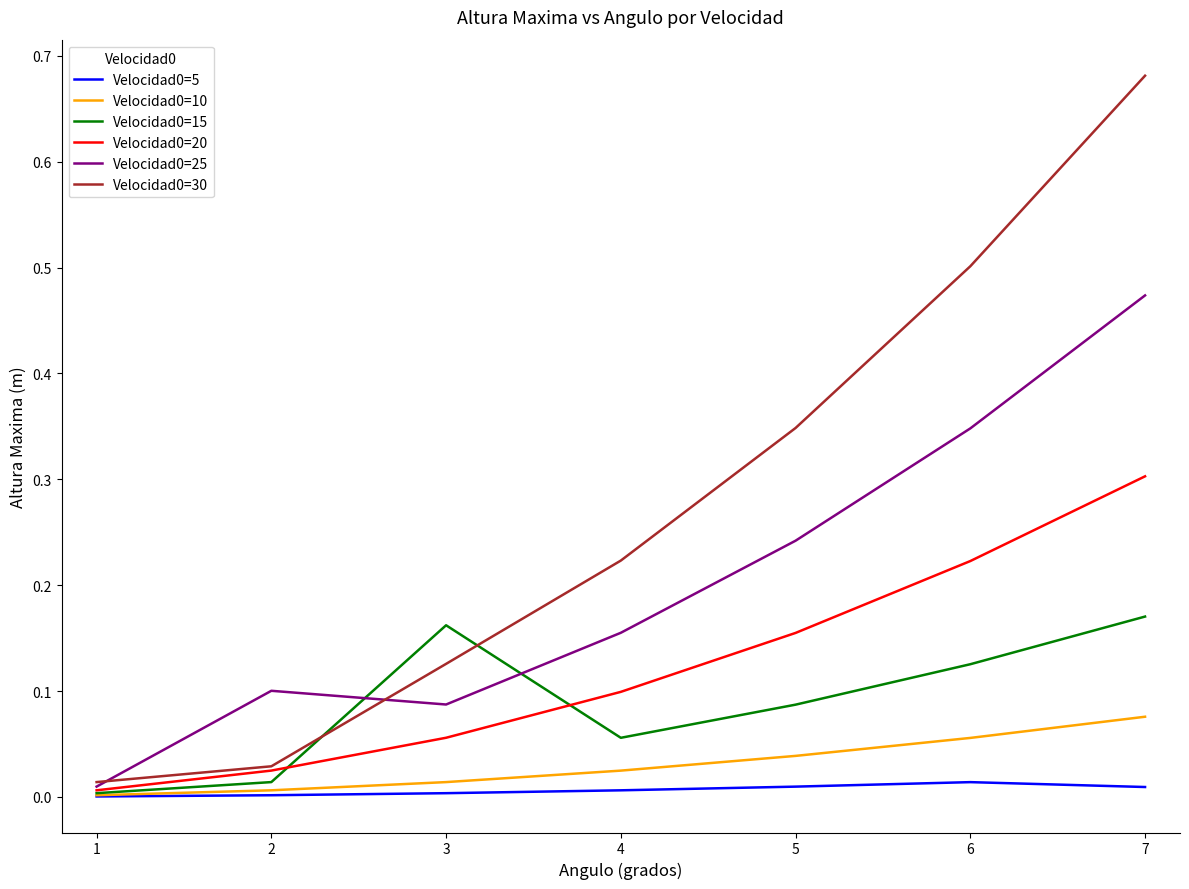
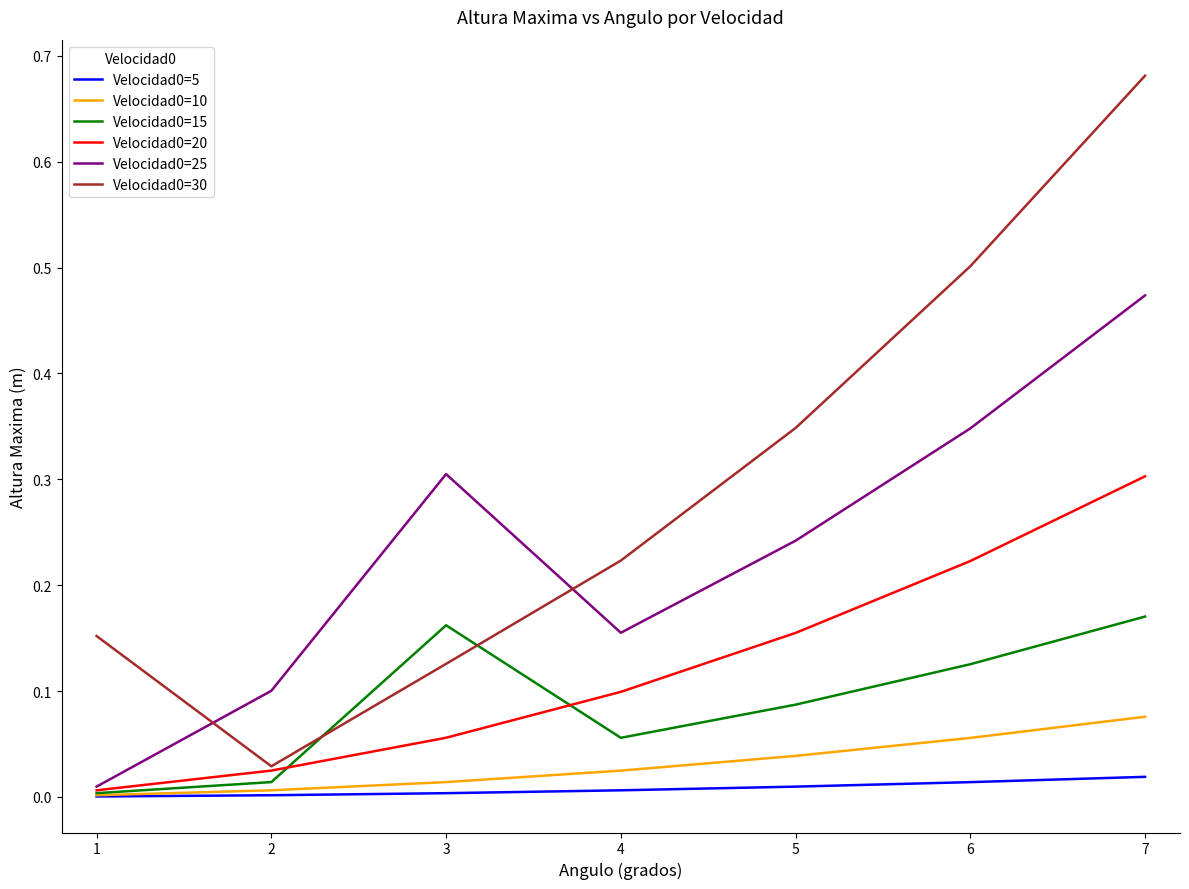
Velocidad0=30, 1: 0.014 -> 0.152
Velocidad0=25, 3: 0.087 -> 0.305
Velocidad0=5, 7: 0.009 -> 0.019
